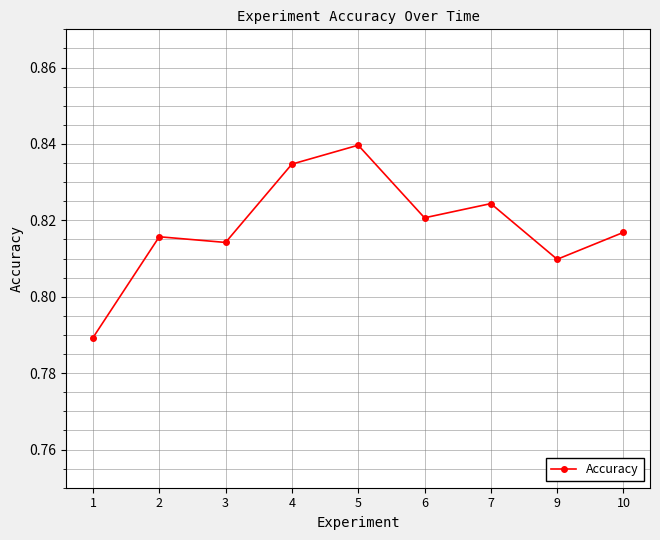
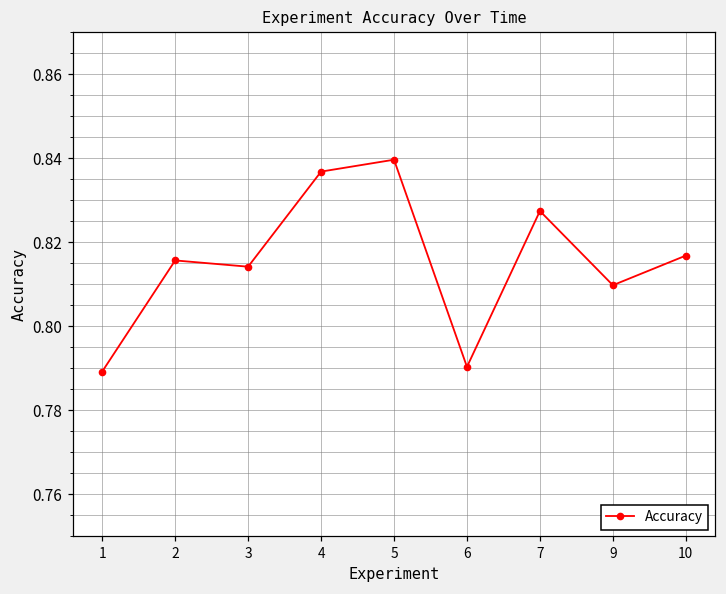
4: 0.835 -> 0.837
6: 0.821 -> 0.790
7: 0.824 -> 0.827
